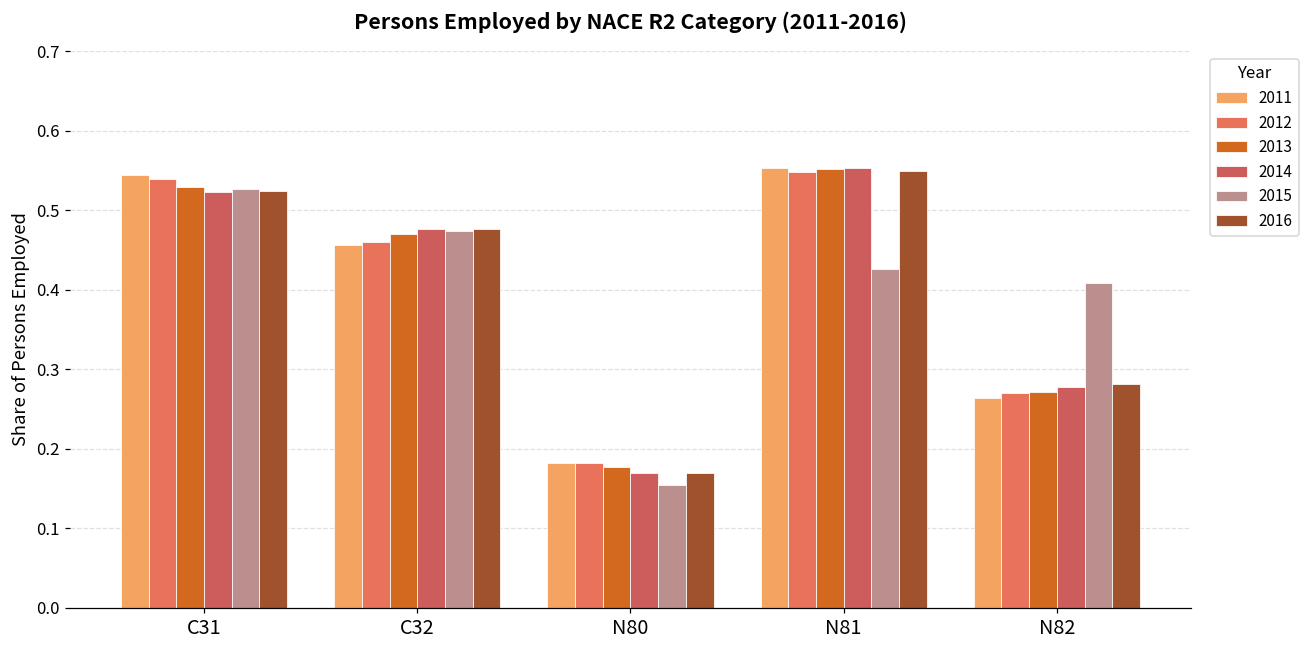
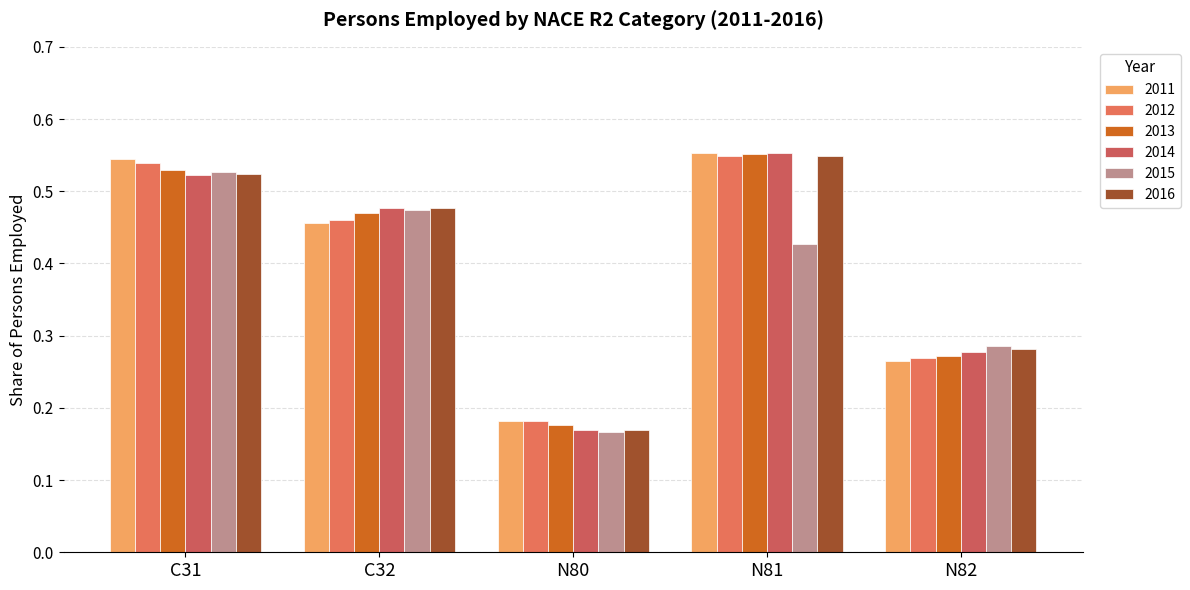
2015, N80: 0.15 -> 0.17
2015, N82: 0.41 -> 0.29
